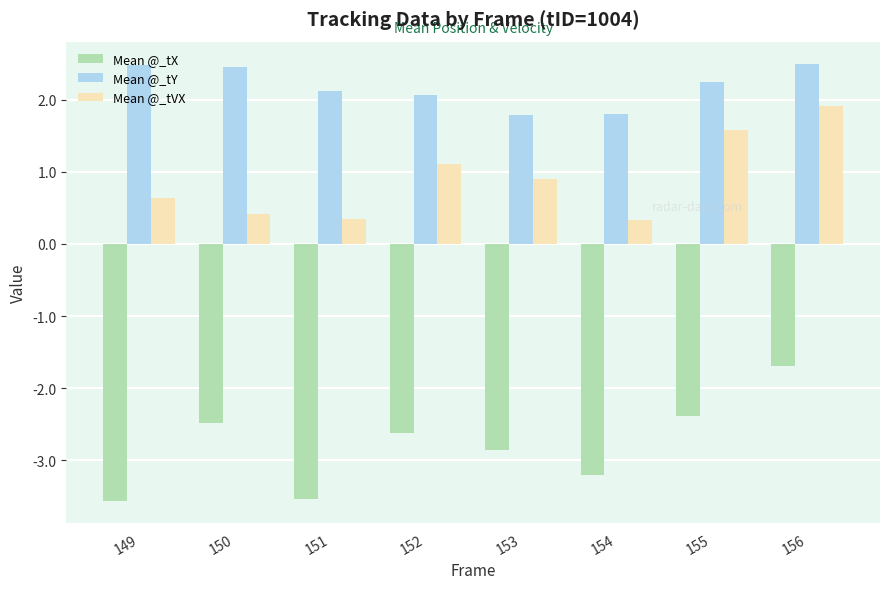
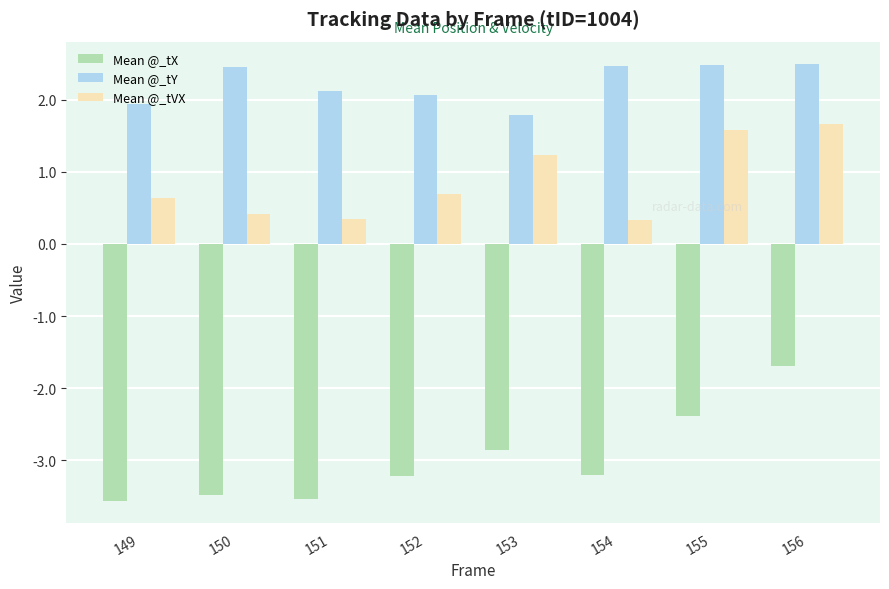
Mean @_tY, 149: 2.5 -> 1.9
Mean @_tX, 150: -2.5 -> -3.5
Mean @_tX, 152: -2.6 -> -3.2
Mean @_tVX, 152: 1.1 -> 0.7
Mean @_tVX, 153: 0.9 -> 1.2
Mean @_tY, 154: 1.8 -> 2.5
Mean @_tY, 155: 2.2 -> 2.5
Mean @_tVX, 156: 1.9 -> 1.7
